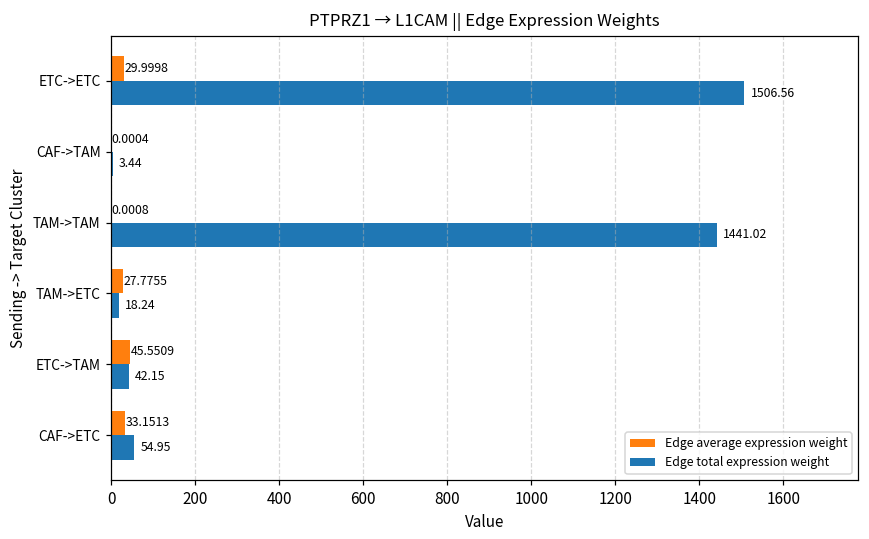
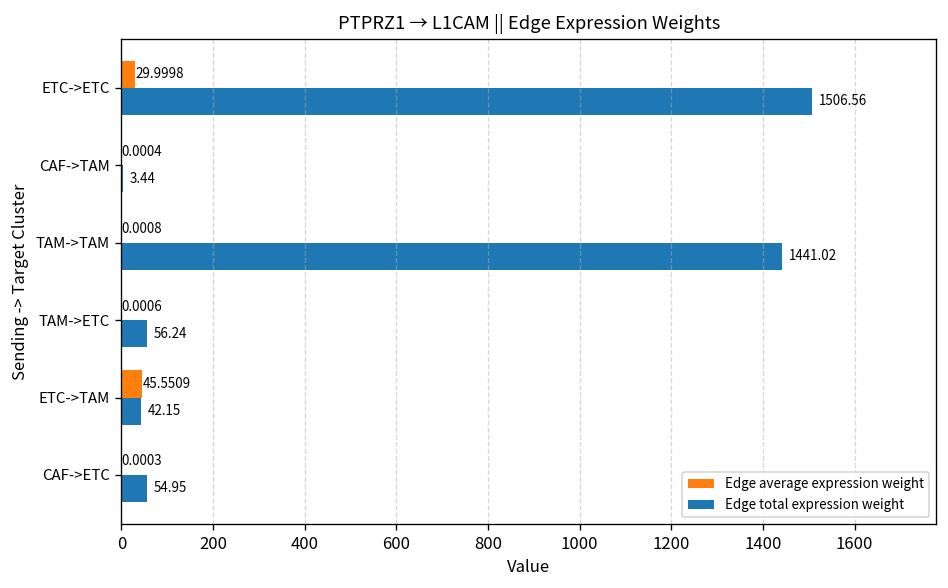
Edge average expression weight, TAM->ETC: 27.7755 -> 0.0006
Edge total expression weight, TAM->ETC: 18.24 -> 56.24
Edge average expression weight, CAF->ETC: 33.1513 -> 0.0003
